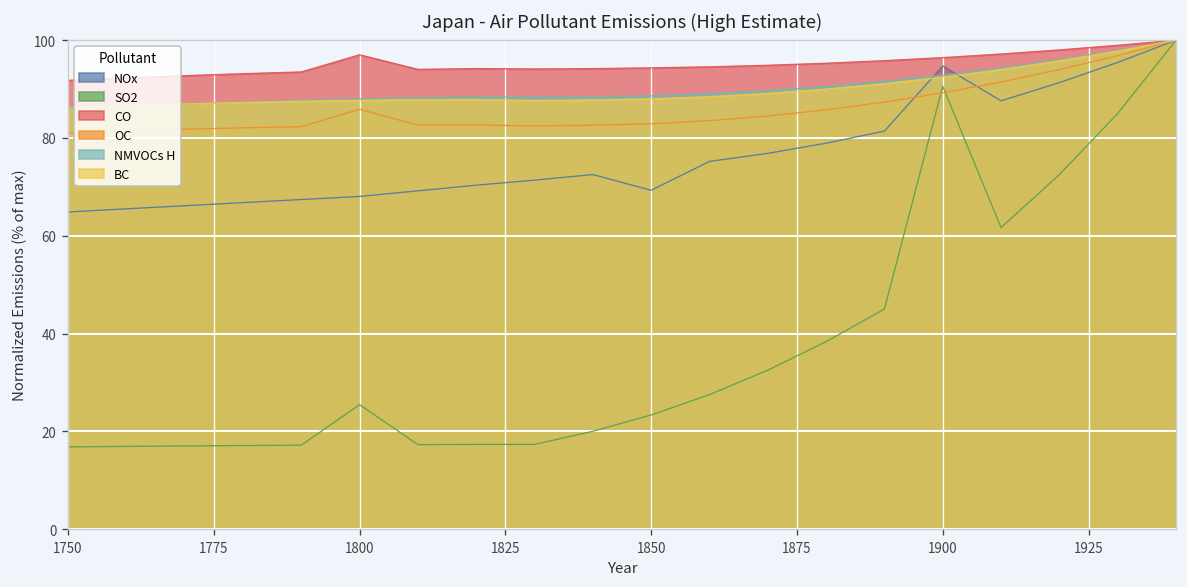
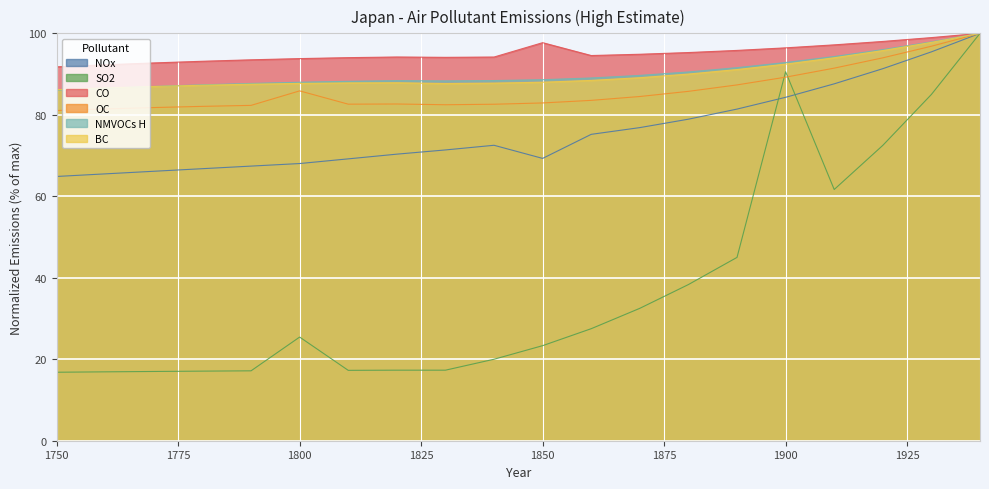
CO, 1800: 97 -> 94
CO, 1850: 94 -> 98
NOx, 1900: 95 -> 84
